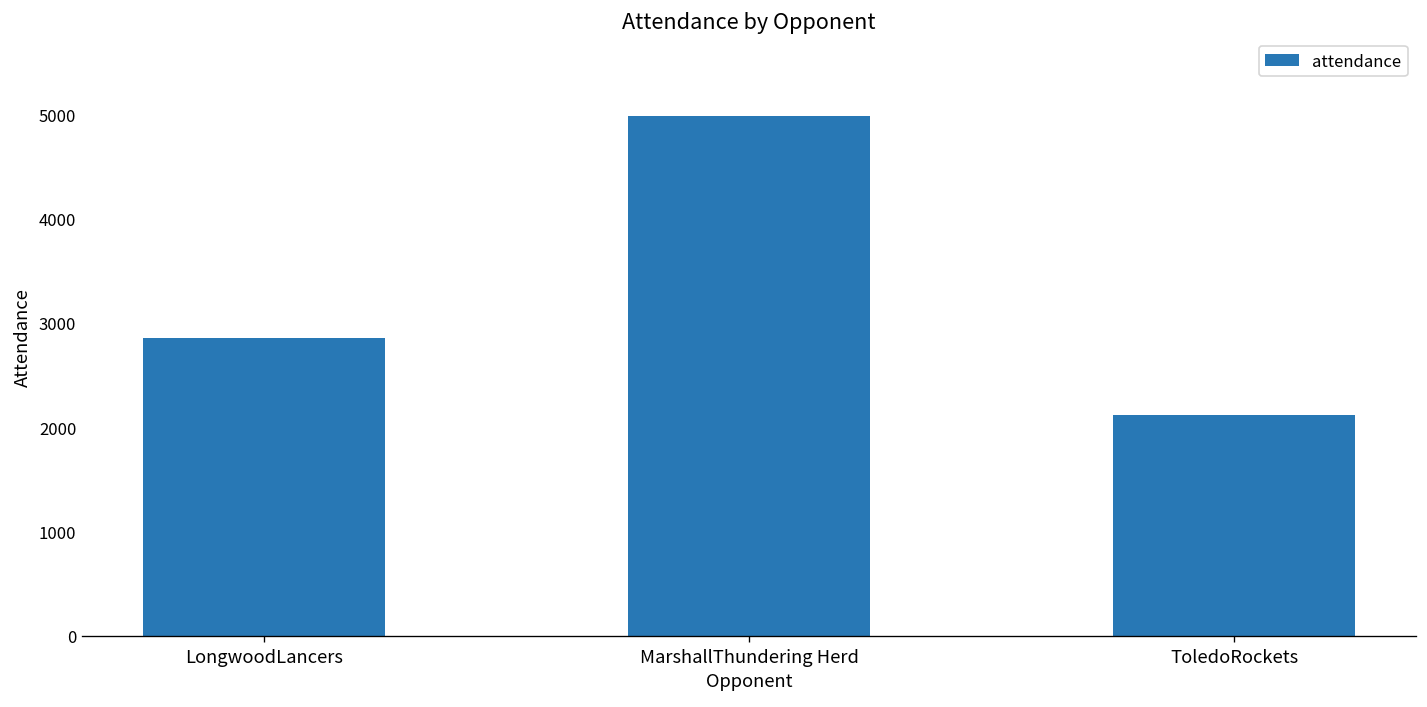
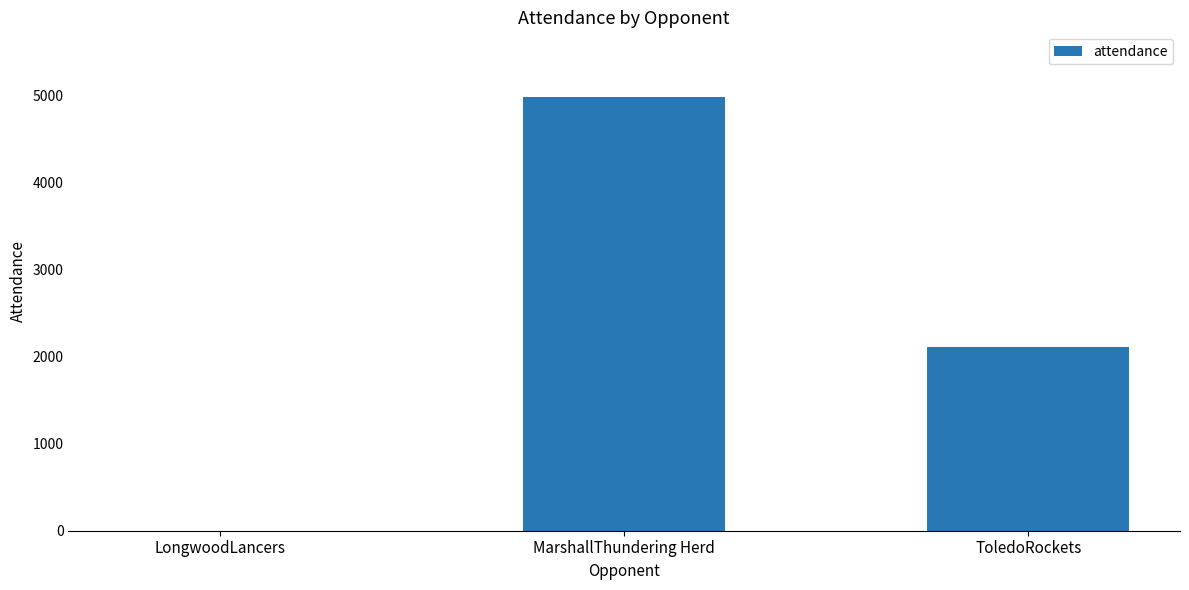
LongwoodLancers: 2900 -> 0
